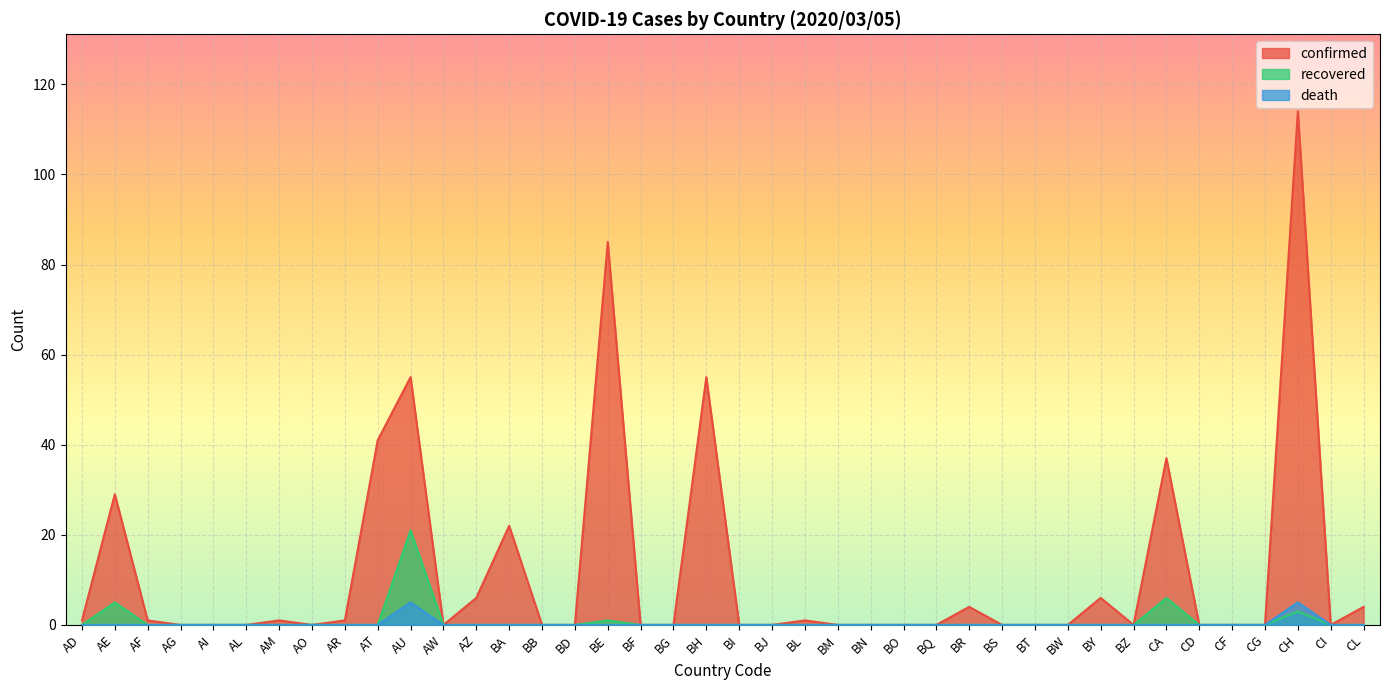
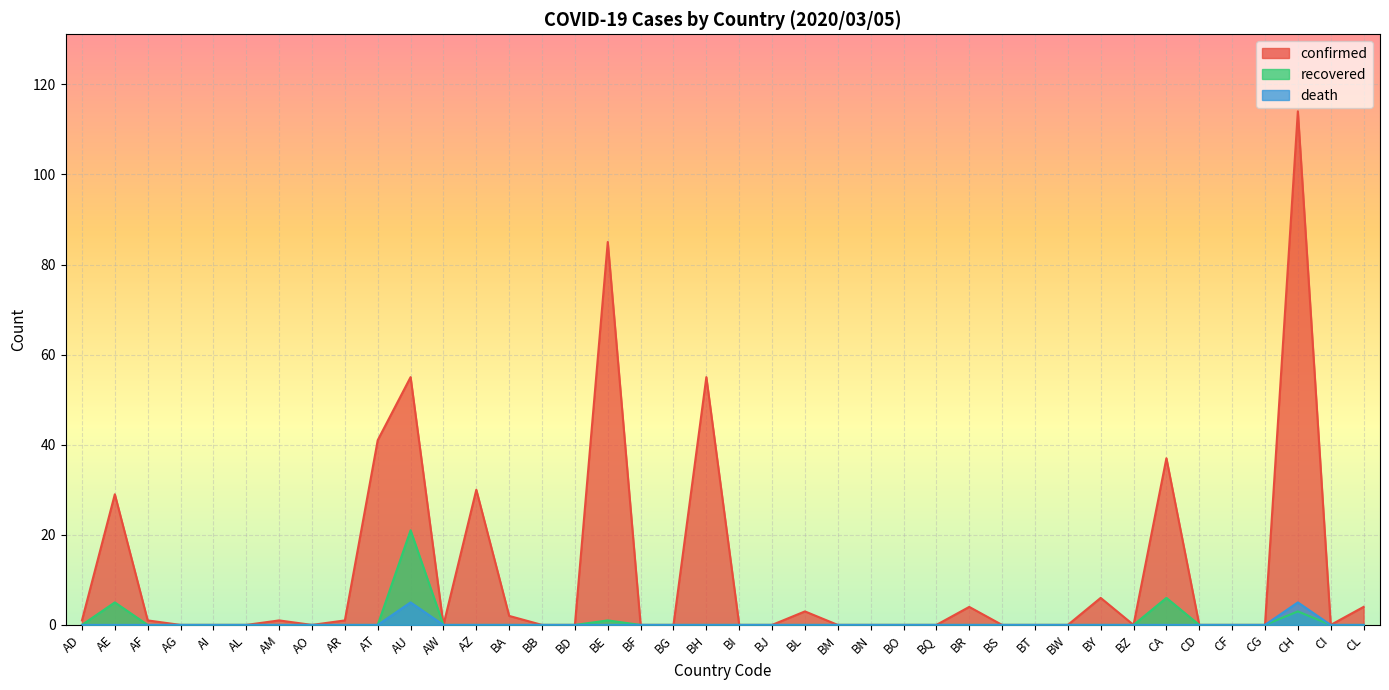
confirmed, AZ: 6 -> 30
confirmed, BA: 22 -> 2
confirmed, BL: 1 -> 3
